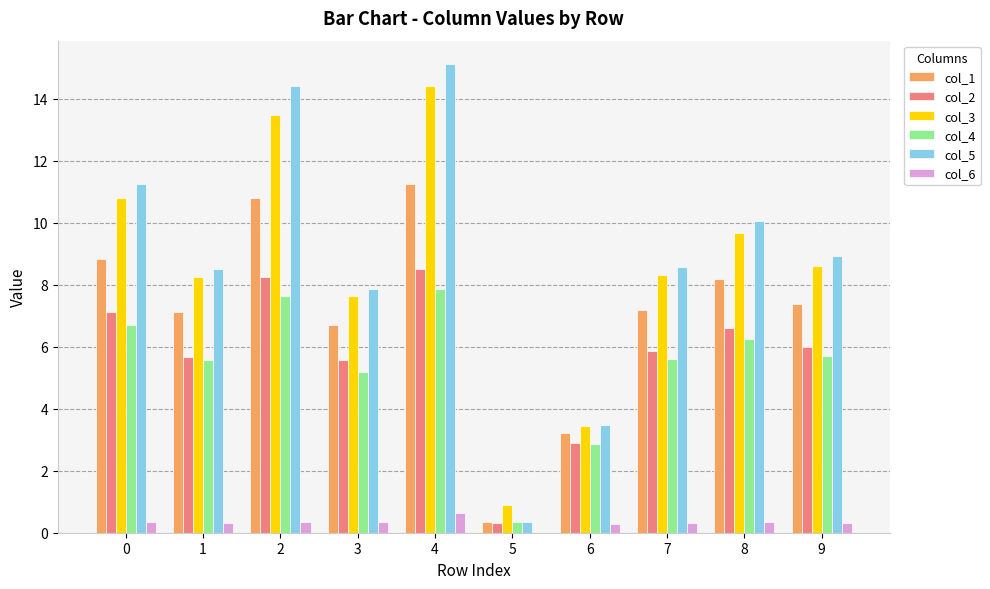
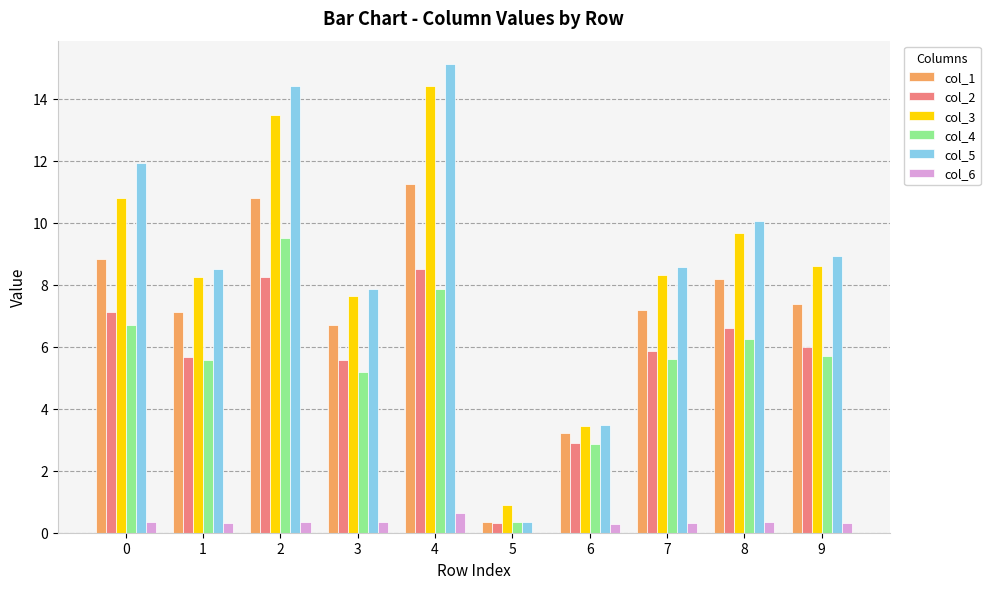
col_5, 0: 11.3 -> 11.9
col_4, 2: 7.7 -> 9.5
